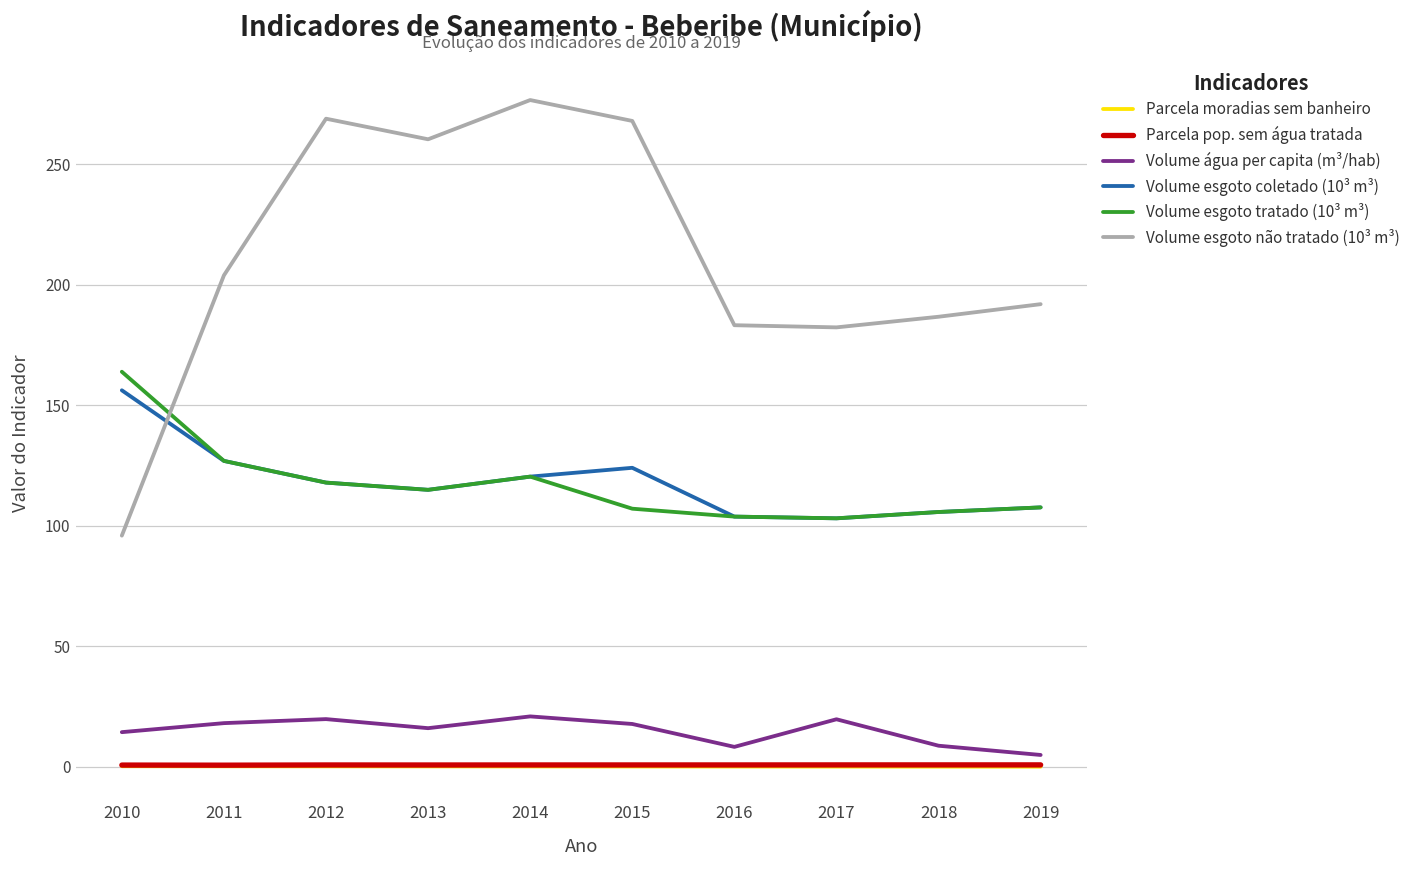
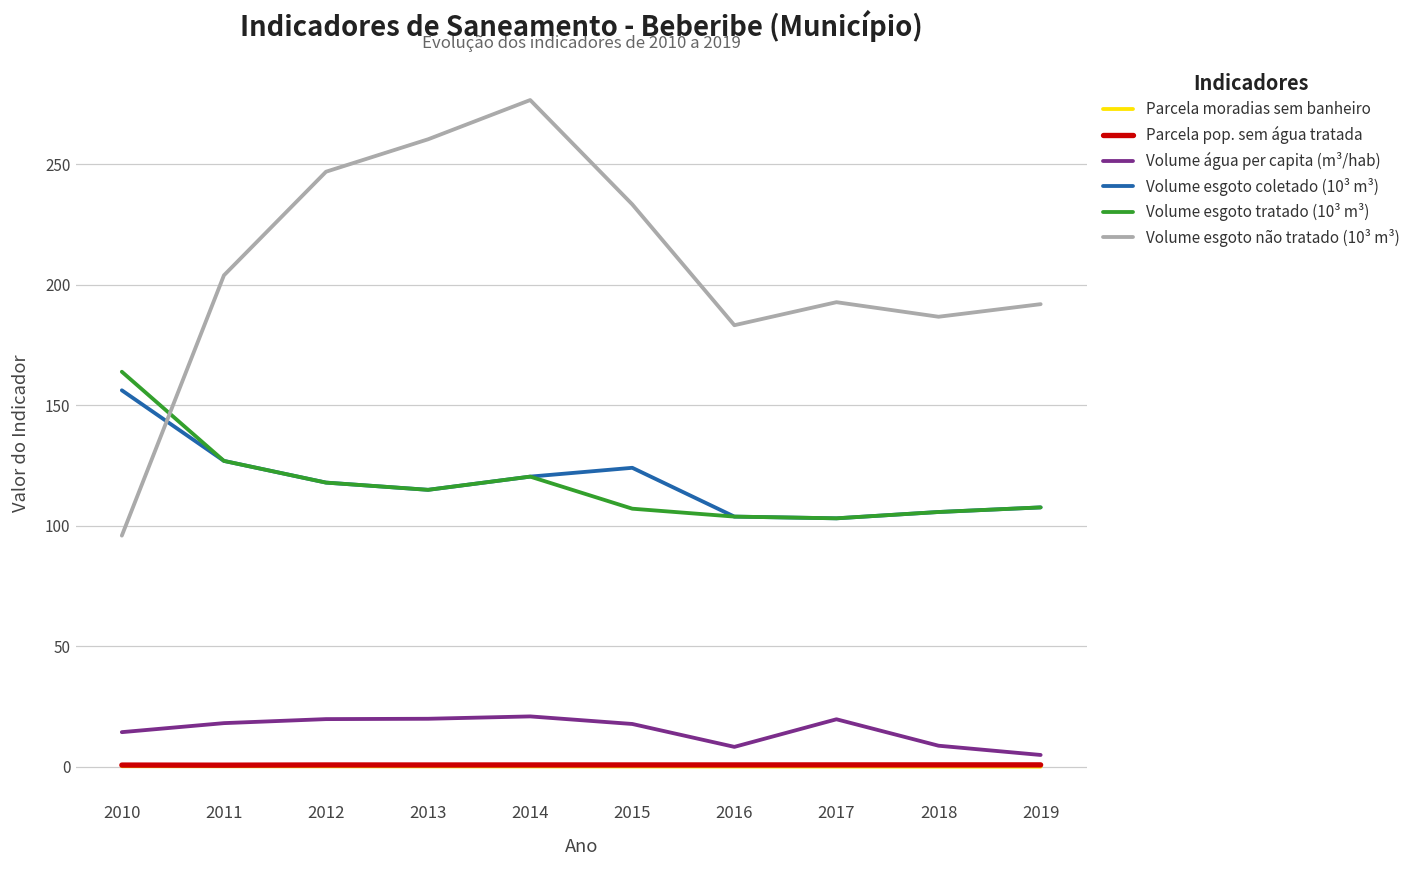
Volume esgoto não tratado (10³ m³), 2012: 269 -> 247
Volume água per capita (m³/hab), 2013: 16 -> 20
Volume esgoto não tratado (10³ m³), 2015: 268 -> 233
Volume esgoto não tratado (10³ m³), 2017: 182 -> 193
